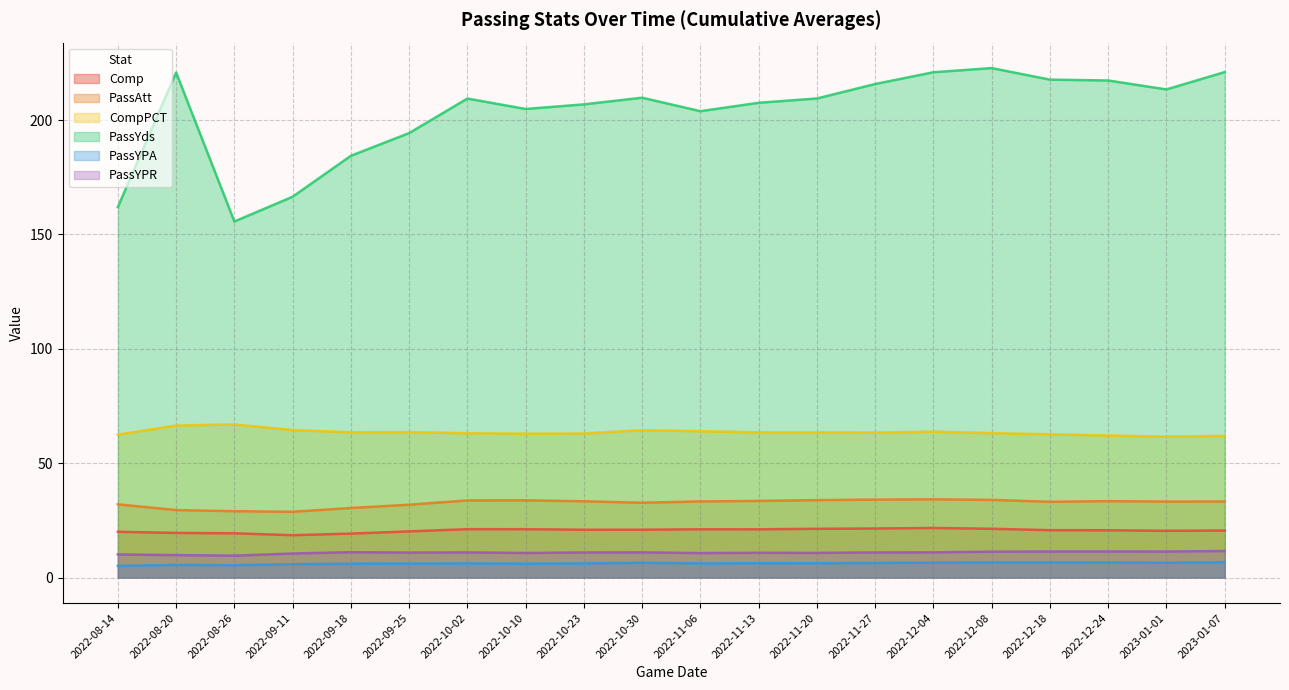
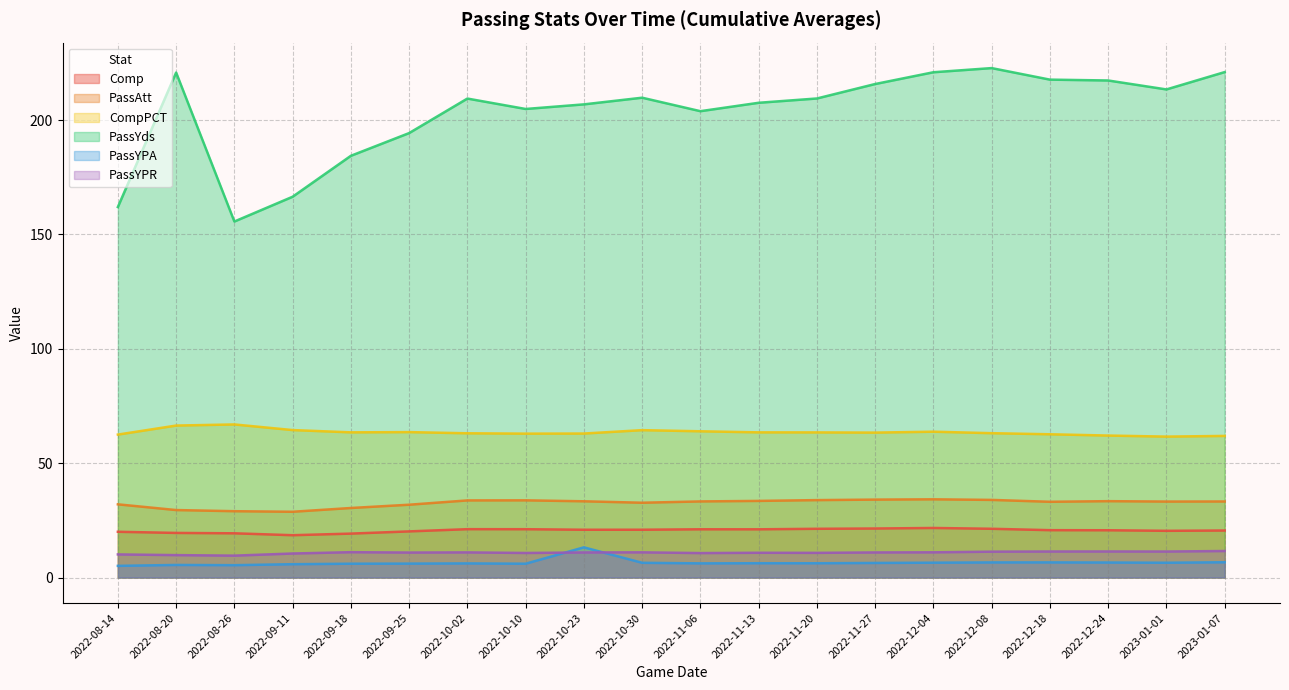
PassYPA, 2022-10-23: 6 -> 13
